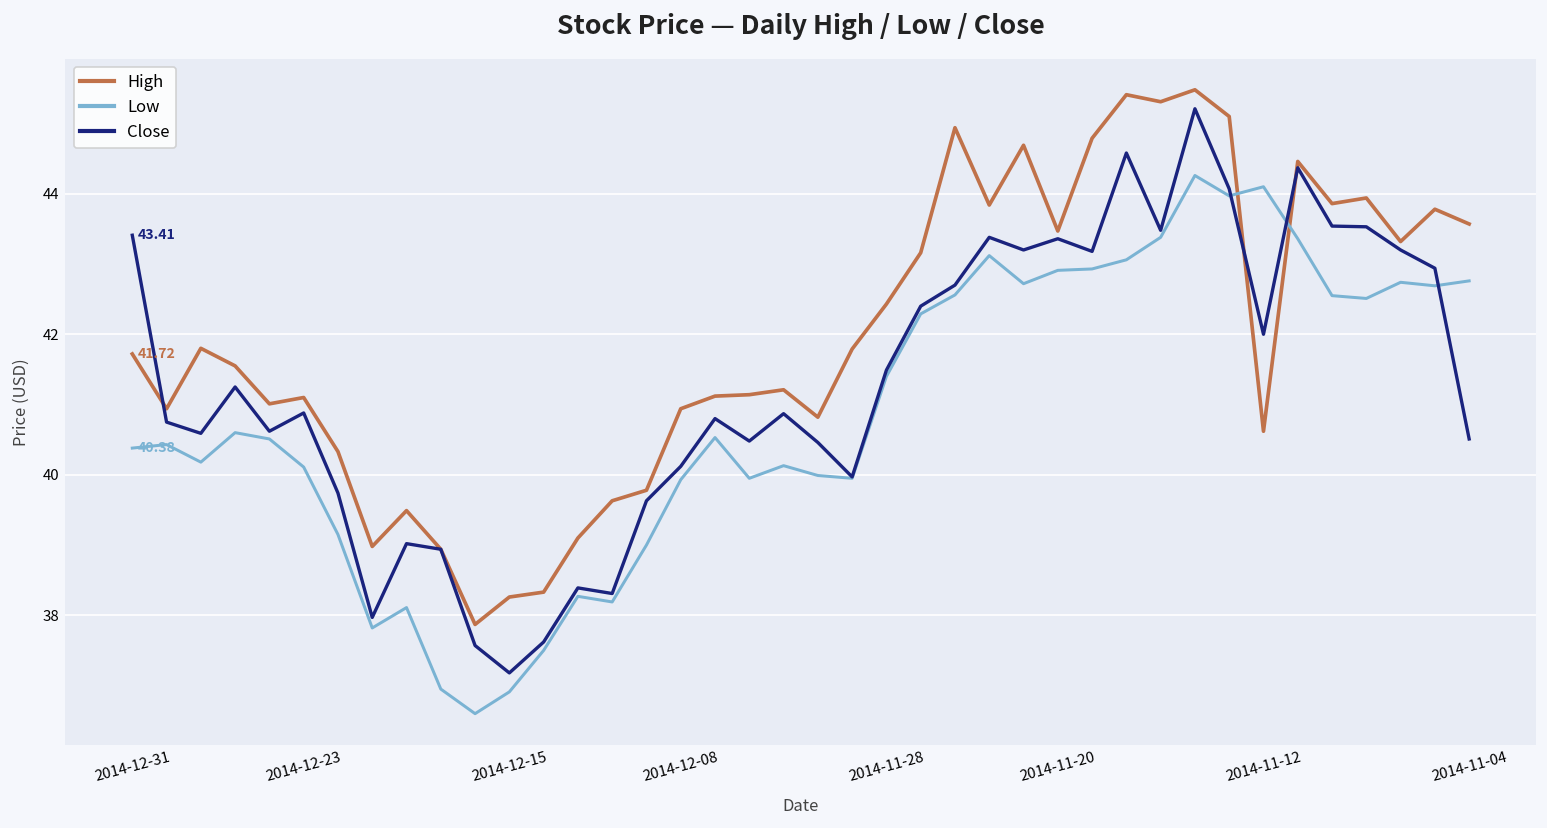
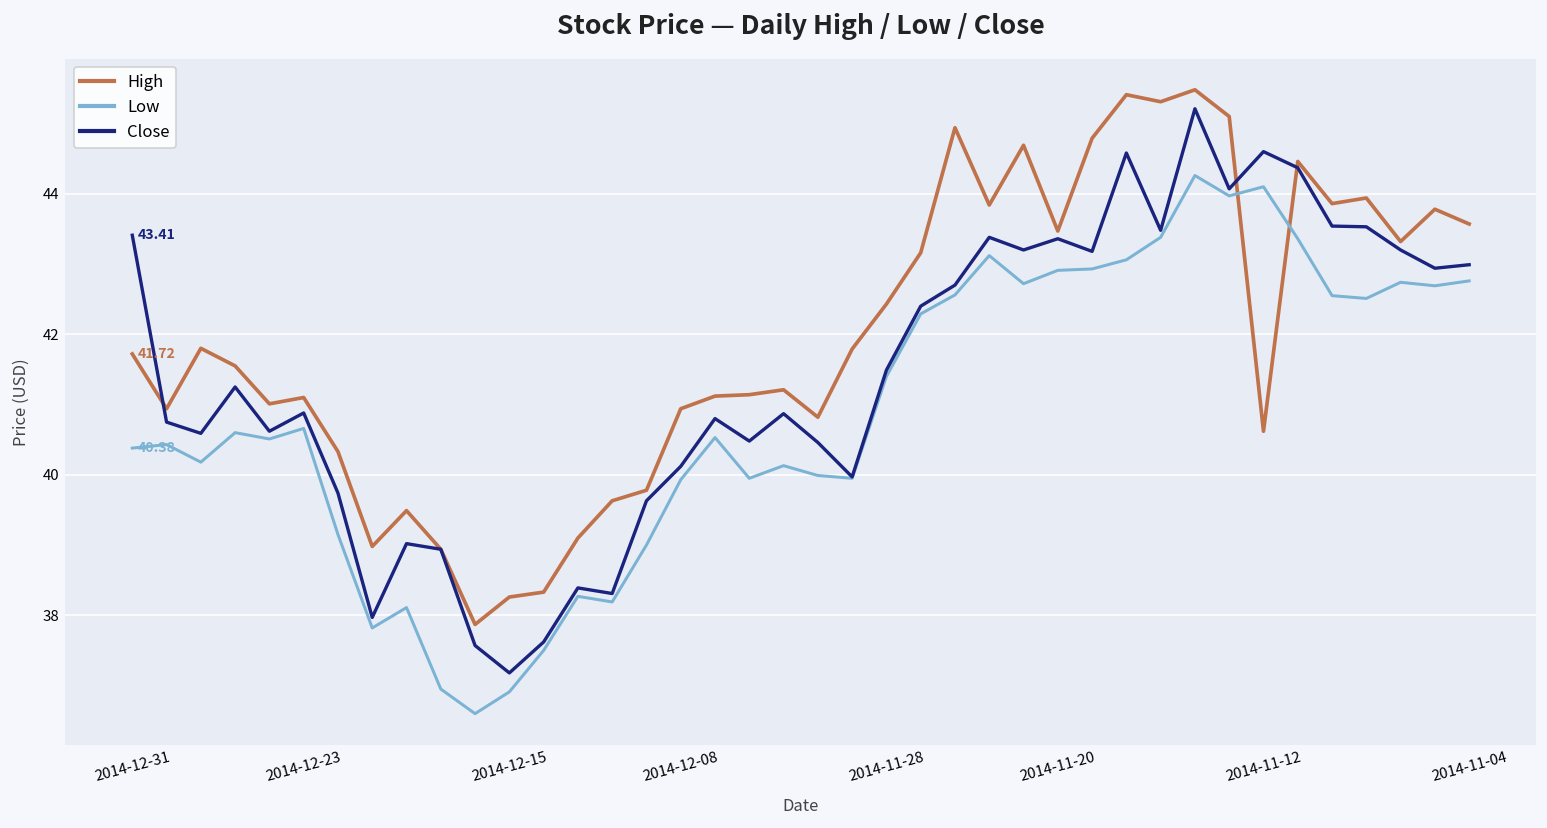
Low, 2014-12-23: 40.1 -> 40.7
Close, 2014-11-12: 42.0 -> 44.6
Close, 2014-11-04: 40.5 -> 43.0
